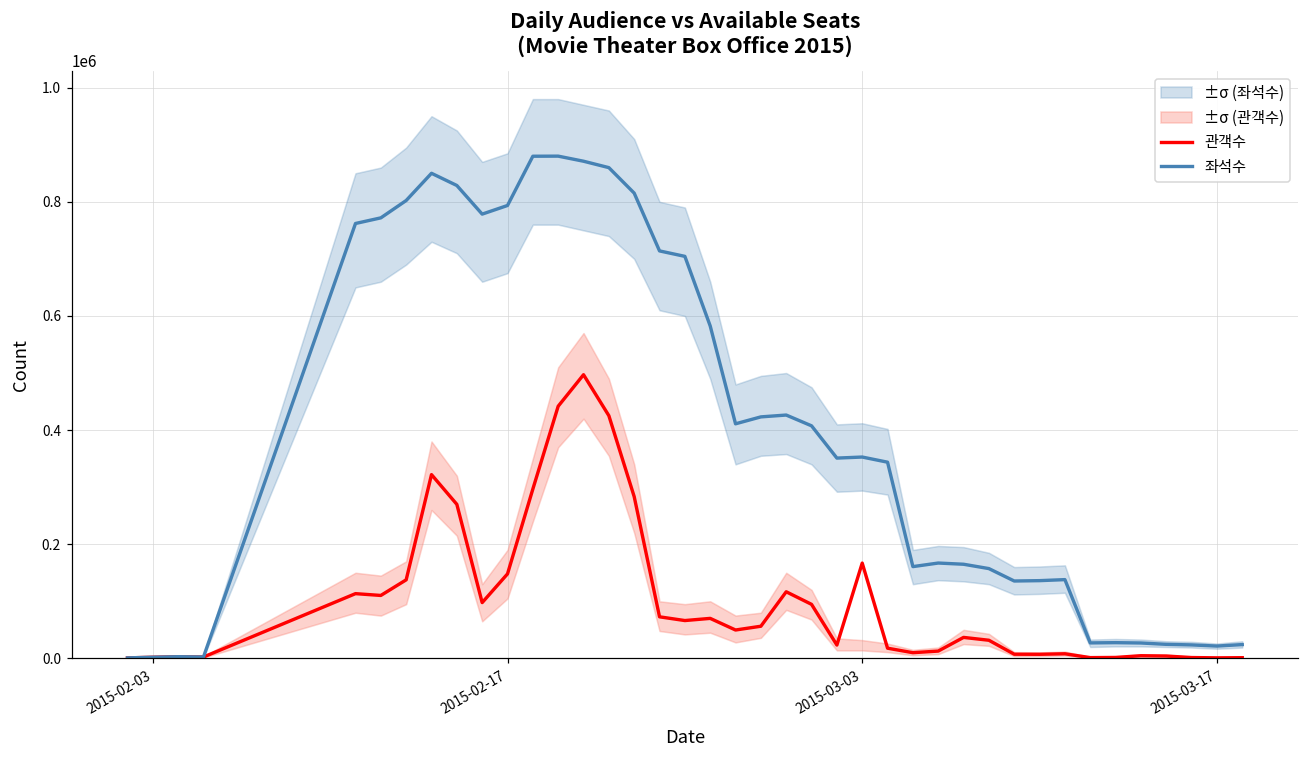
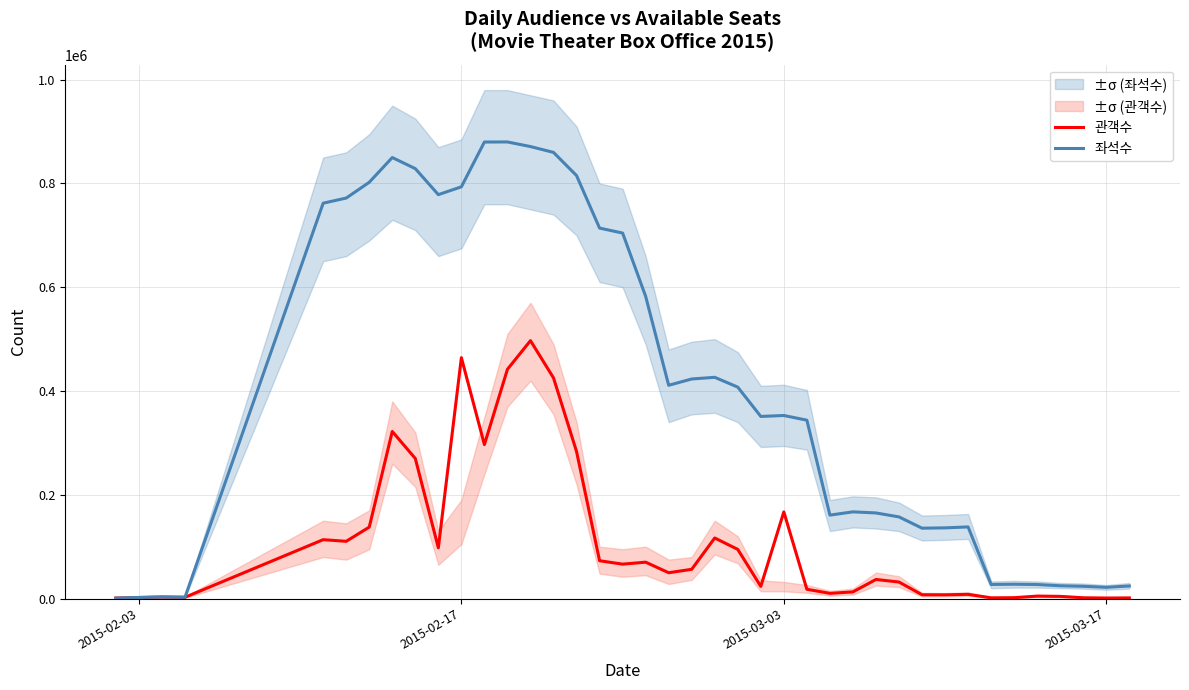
관객수, 2015-02-17: 150000 -> 460000
